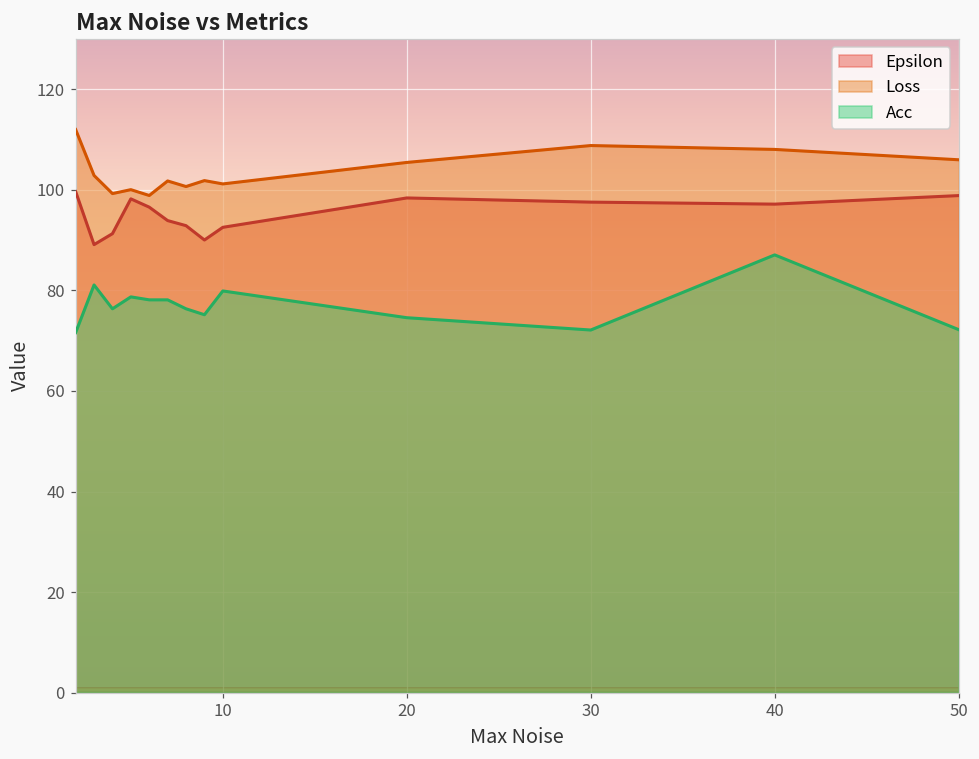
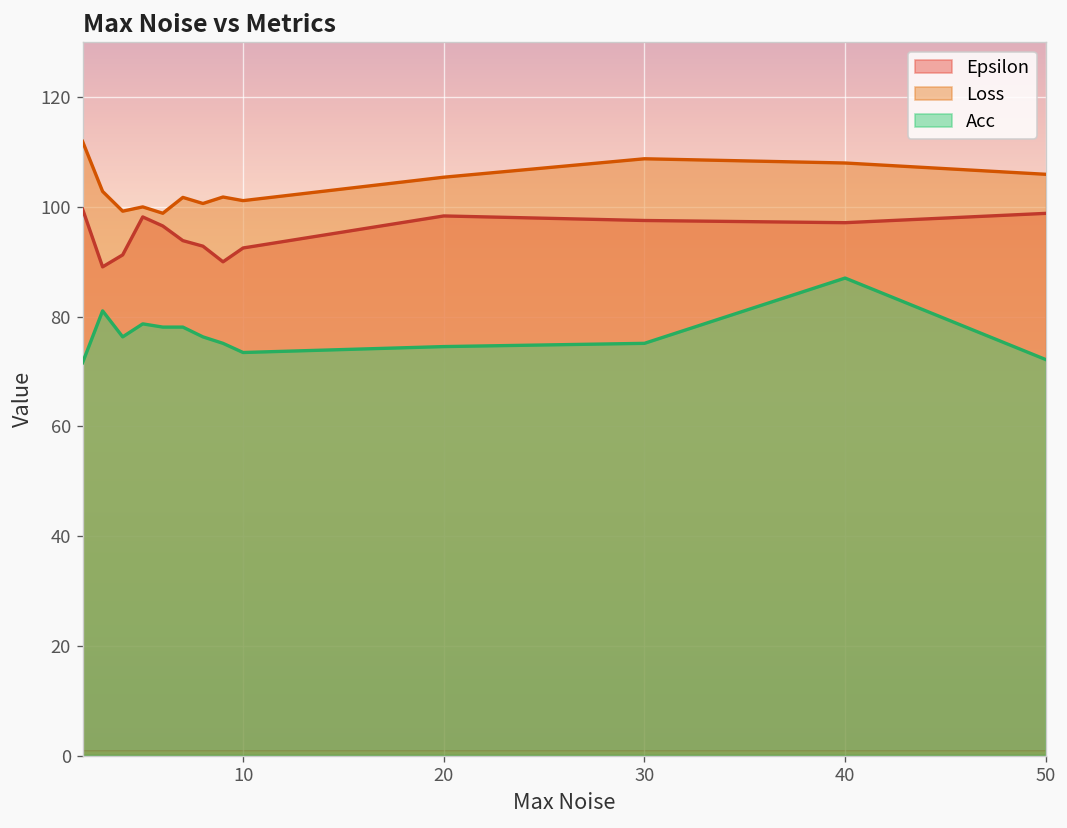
Acc, 10: 80 -> 73
Acc, 30: 72 -> 75
